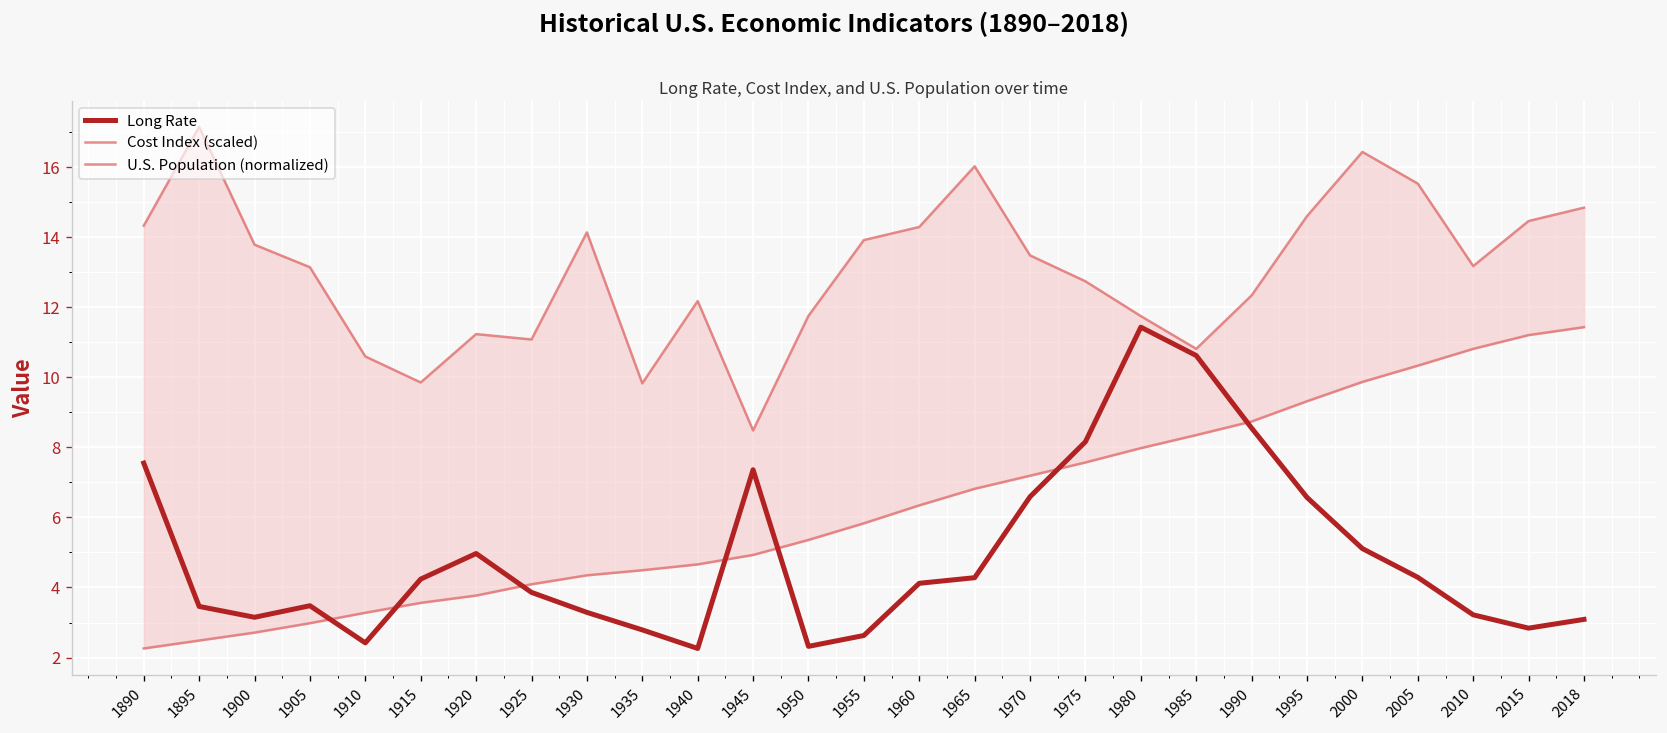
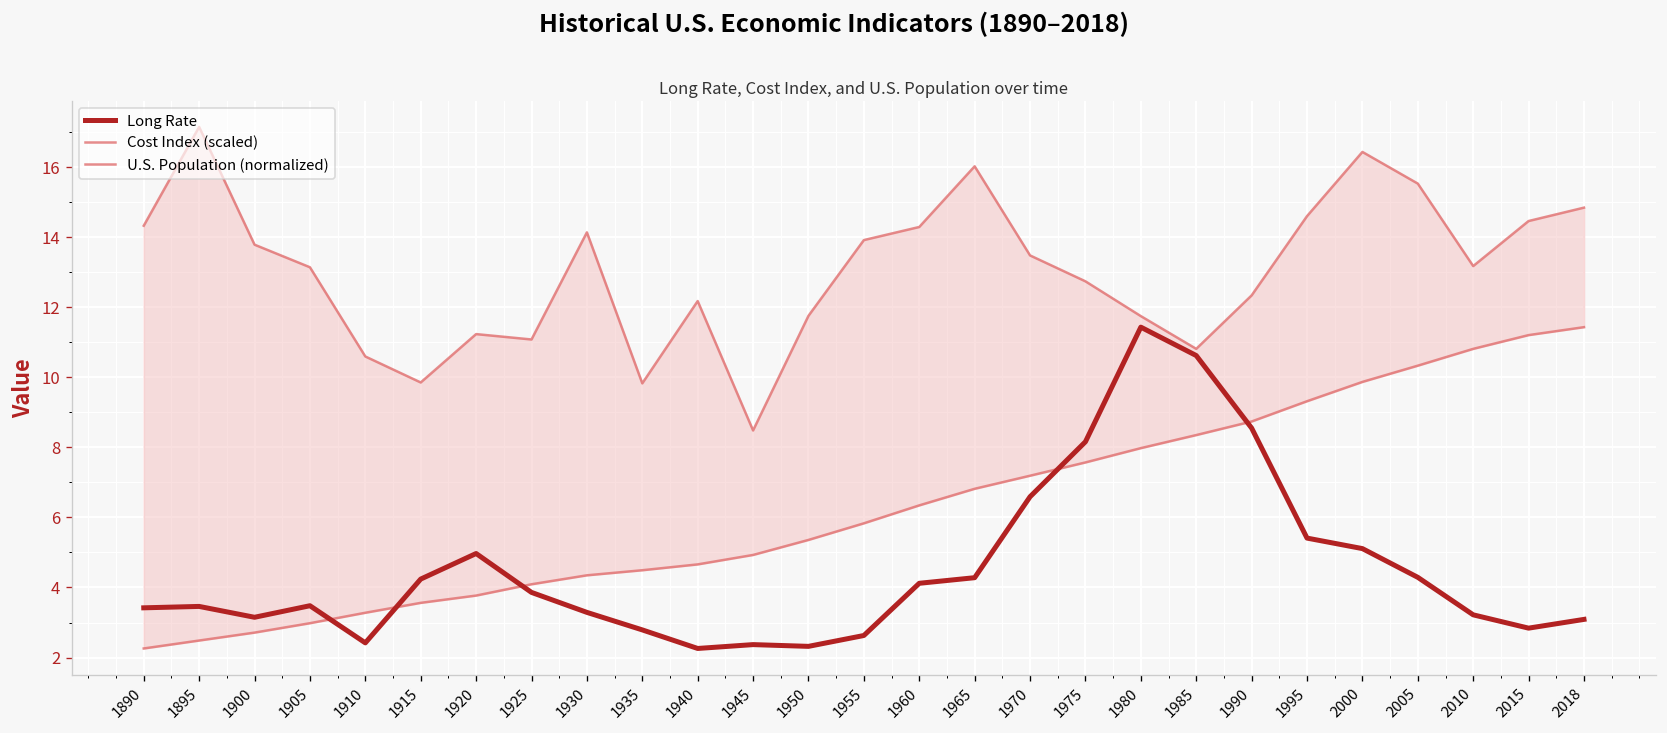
Long Rate, 1890: 7.6 -> 3.4
Long Rate, 1945: 7.4 -> 2.4
Long Rate, 1995: 6.6 -> 5.4
